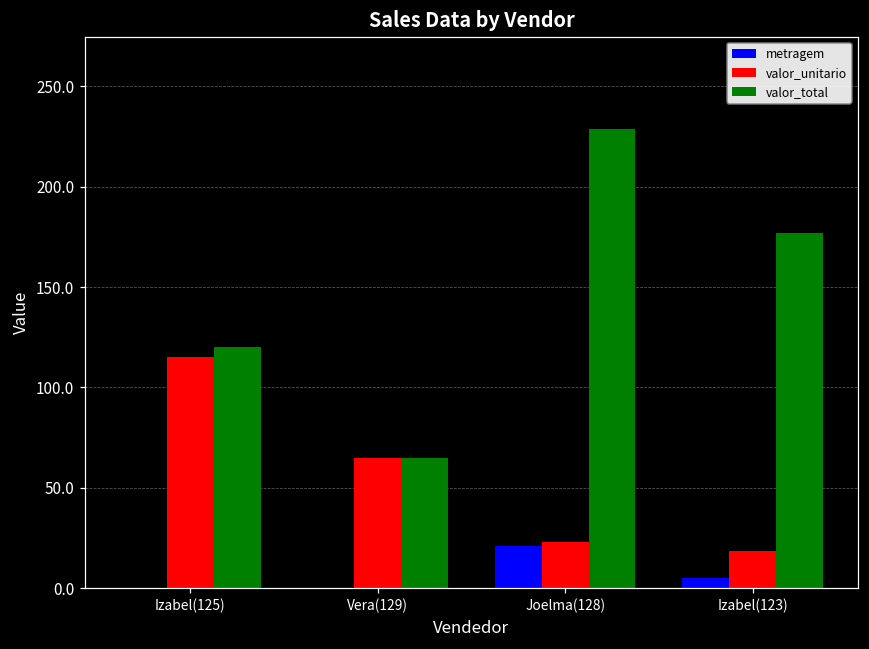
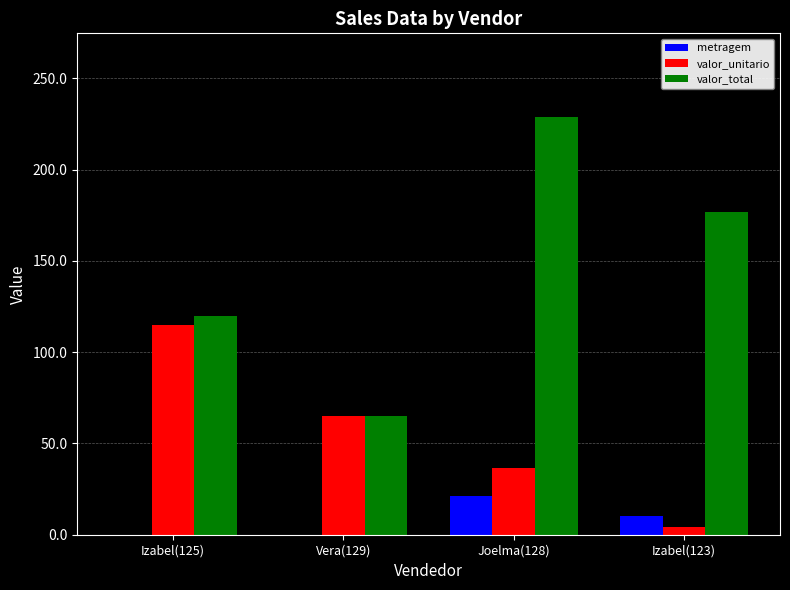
valor_unitario, Joelma(128): 23 -> 36
metragem, Izabel(123): 5 -> 10
valor_unitario, Izabel(123): 19 -> 5
